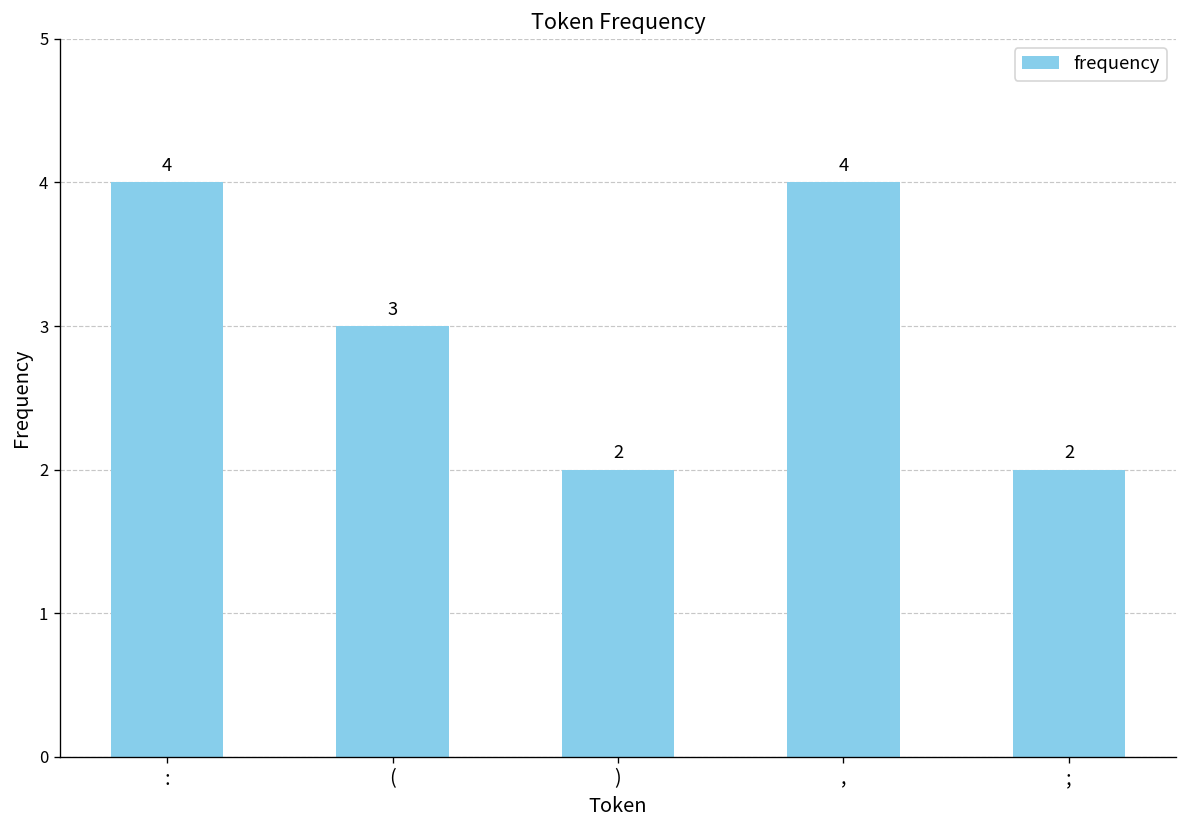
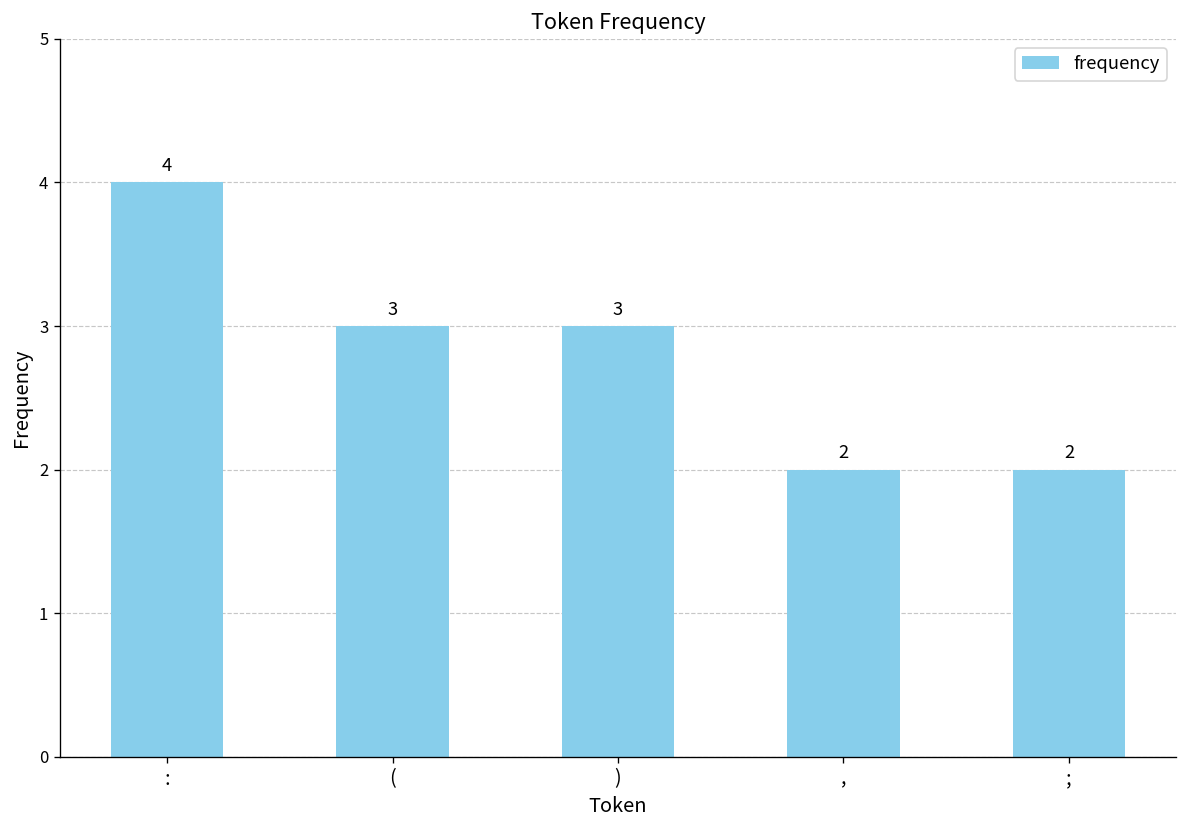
): 2 -> 3
,: 4 -> 2
